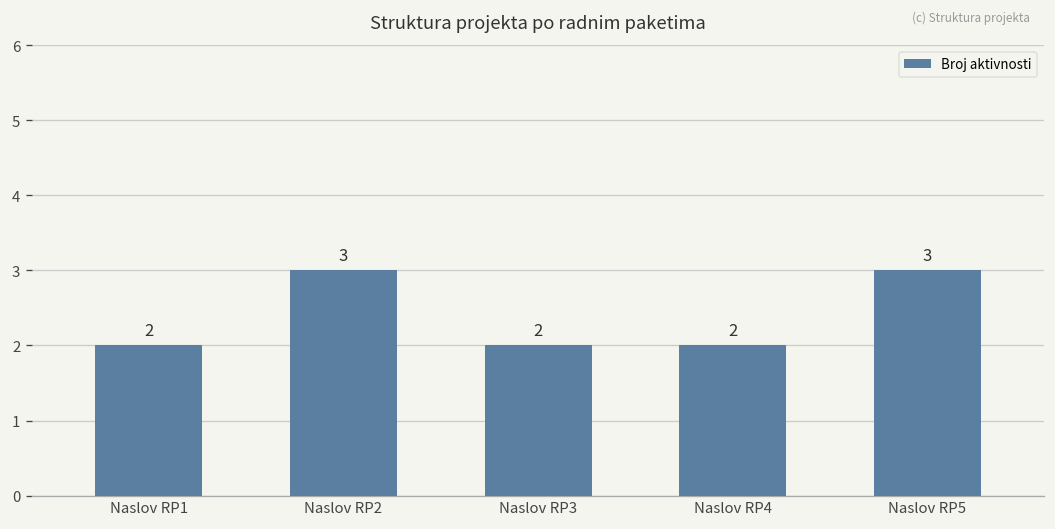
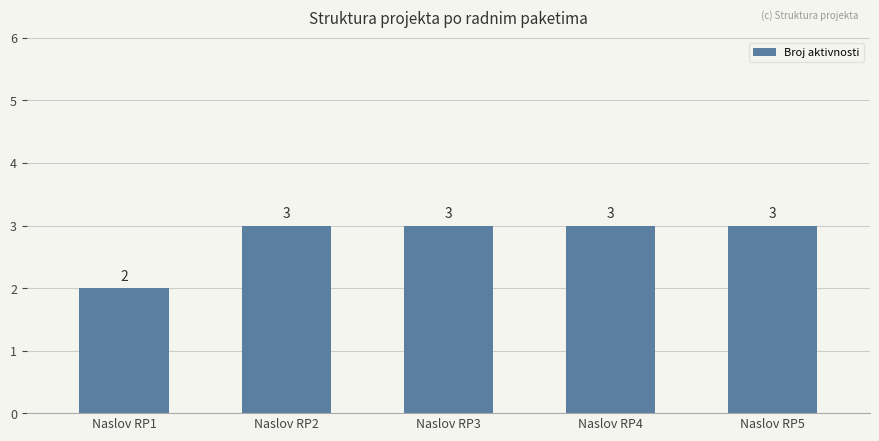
Naslov RP3: 2 -> 3
Naslov RP4: 2 -> 3
